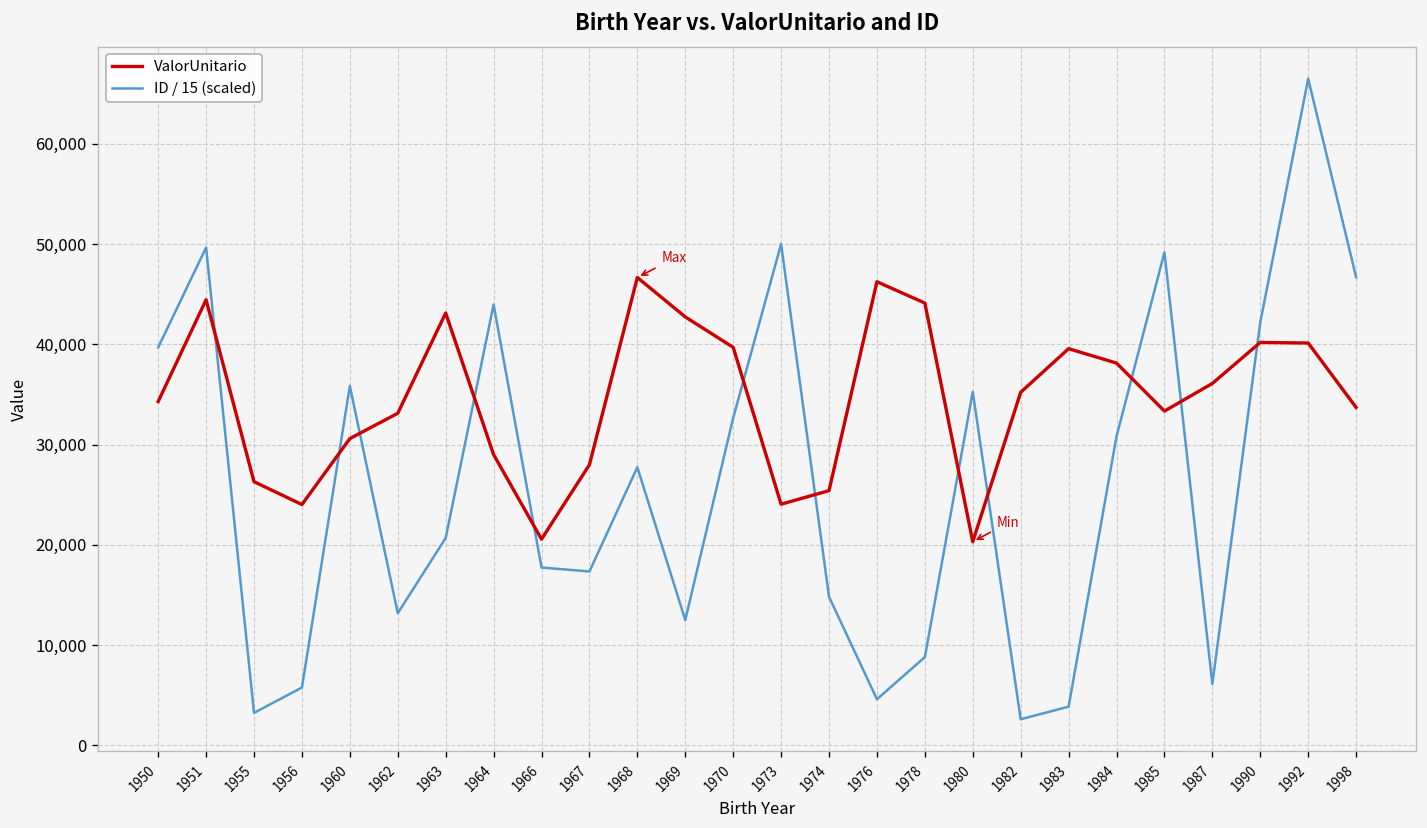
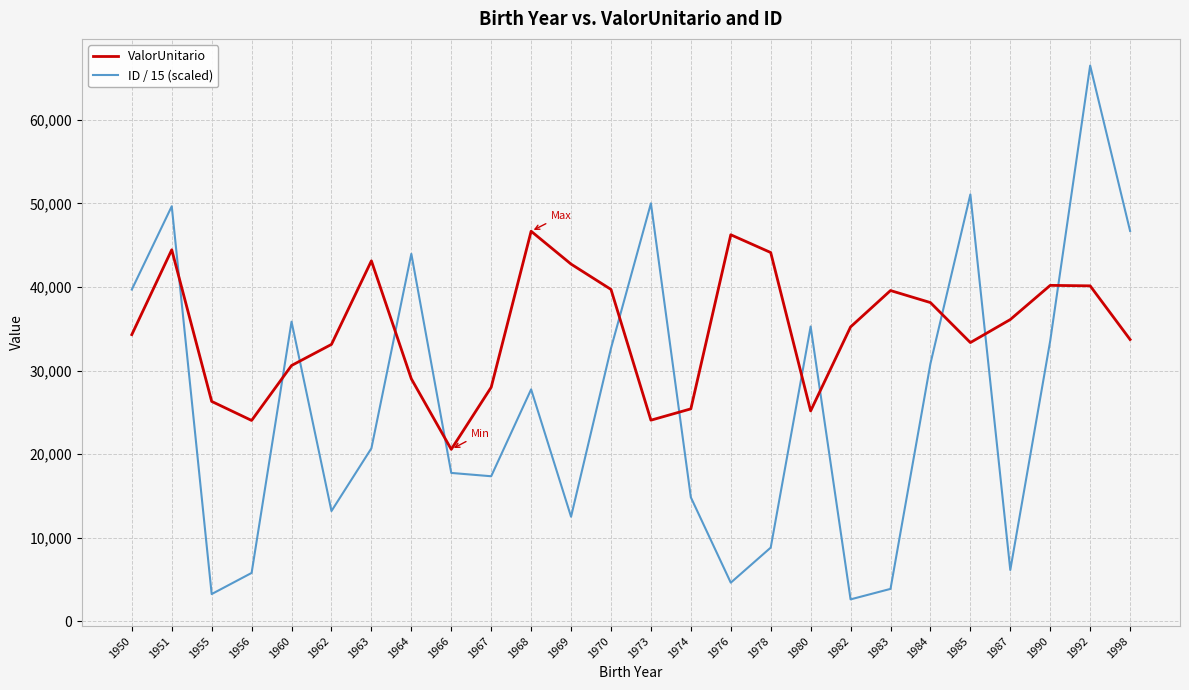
ValorUnitario, 1980: 20,000 -> 25,000
ID / 15 (scaled), 1985: 49,000 -> 51,000
ID / 15 (scaled), 1990: 42,000 -> 34,000
